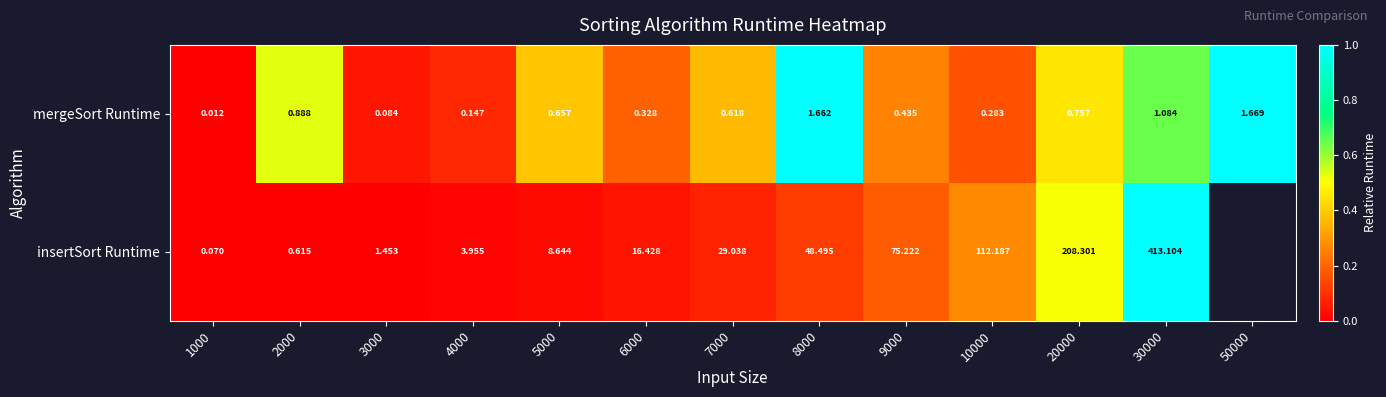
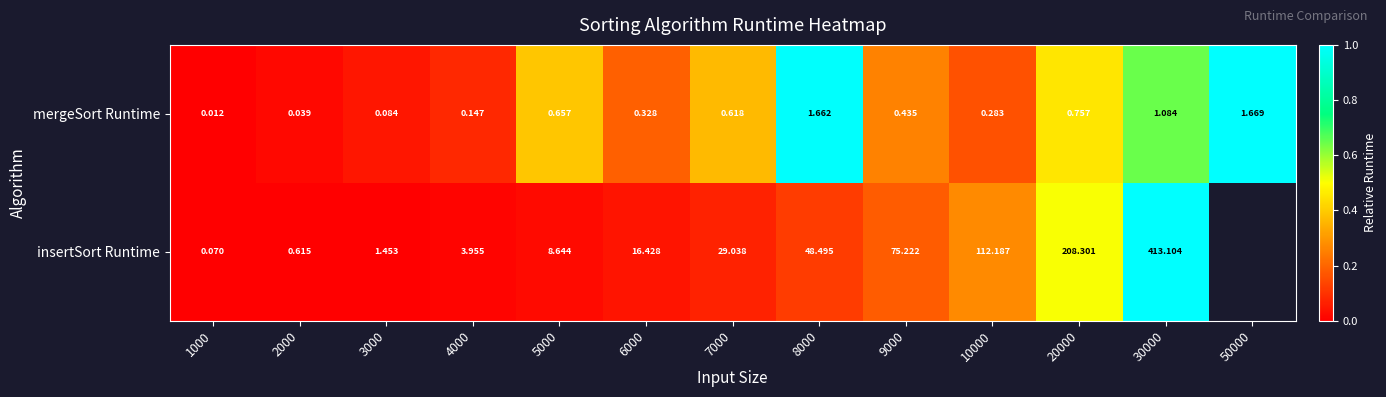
mergeSort Runtime, 2000: 0.888 -> 0.039
